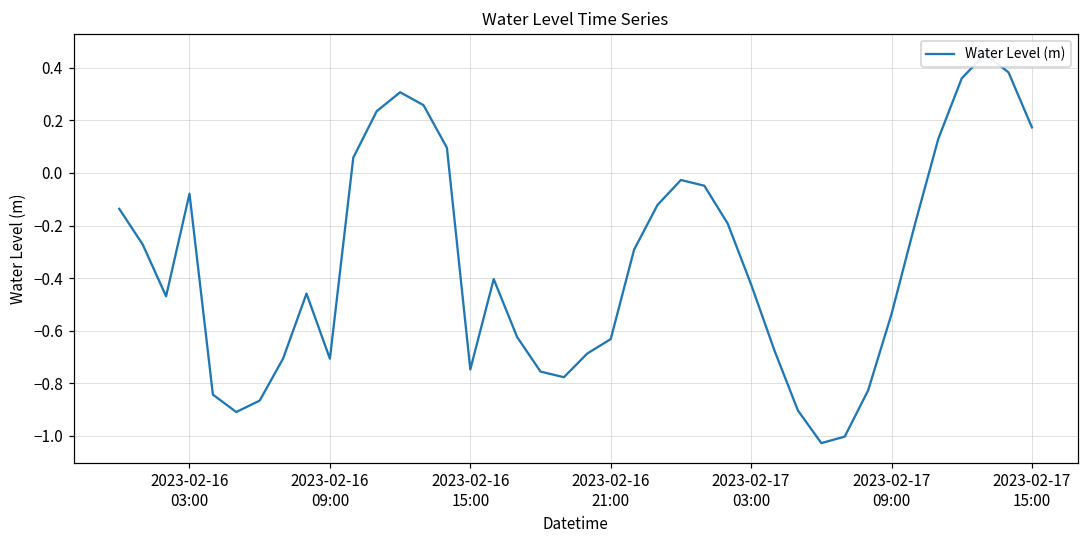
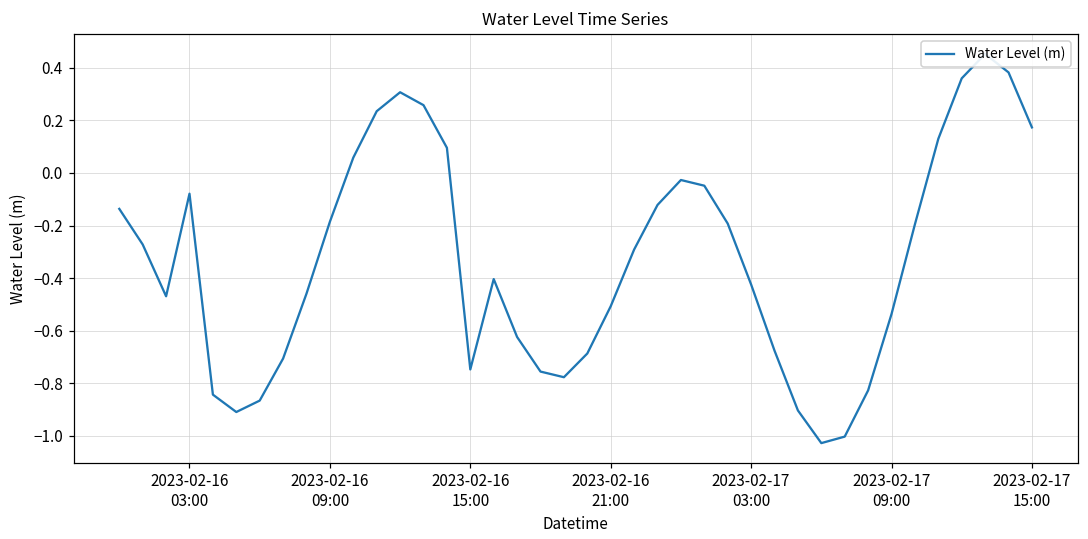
2023-02-16 09:00: -0.71 -> -0.19
2023-02-16 21:00: -0.63 -> -0.51
